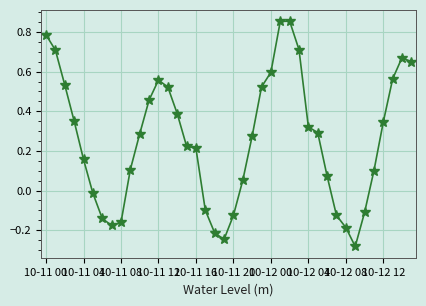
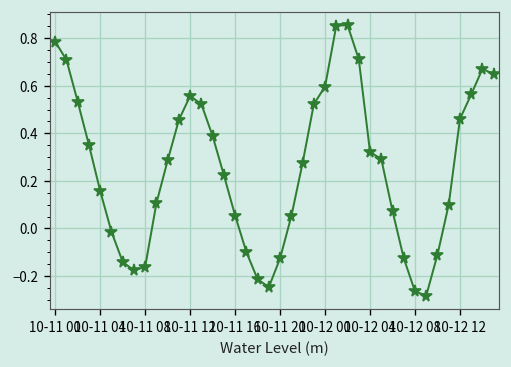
10-11 16: 0.21 -> 0.05
10-12 08: -0.19 -> -0.27
10-12 12: 0.35 -> 0.46
